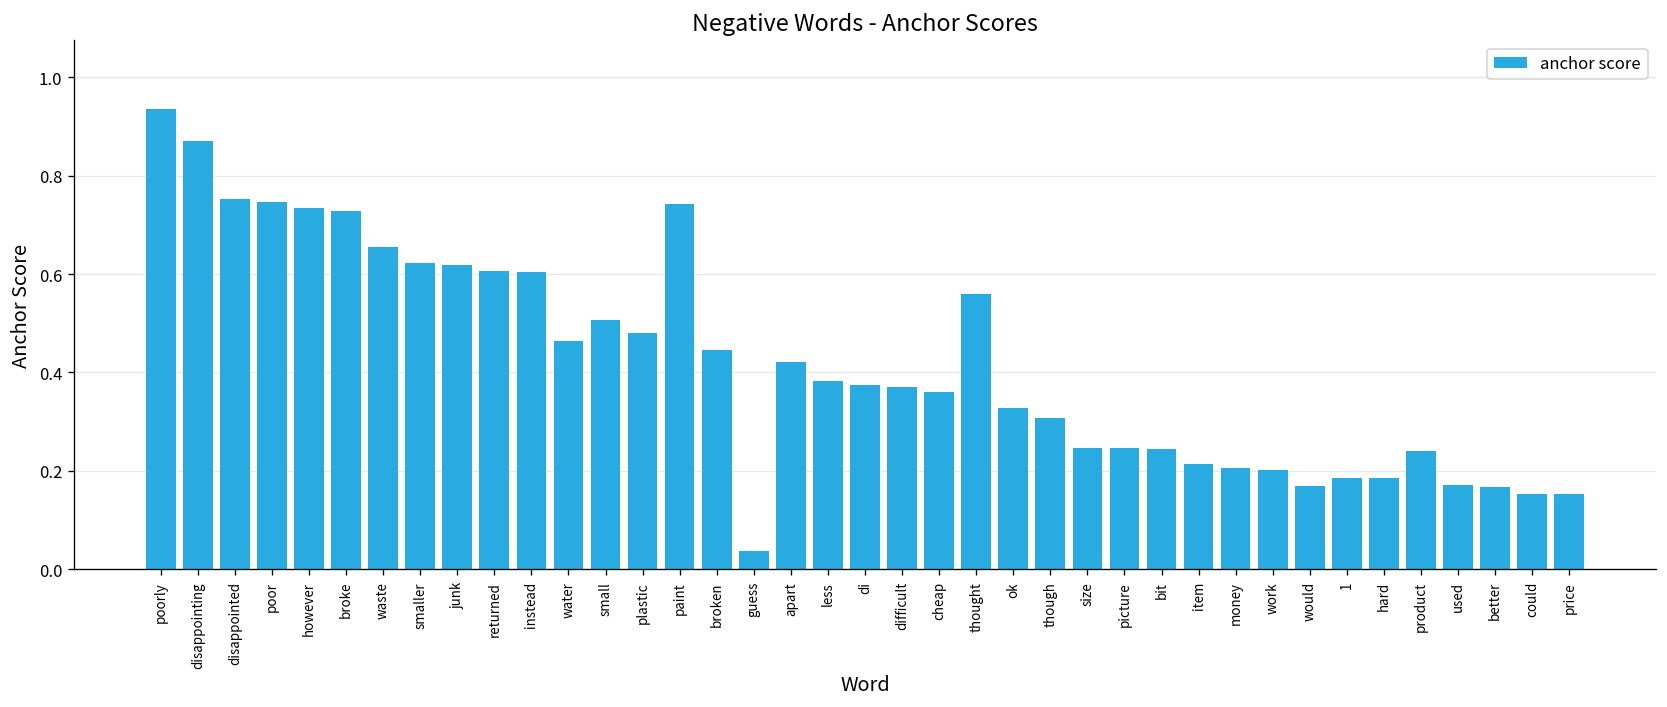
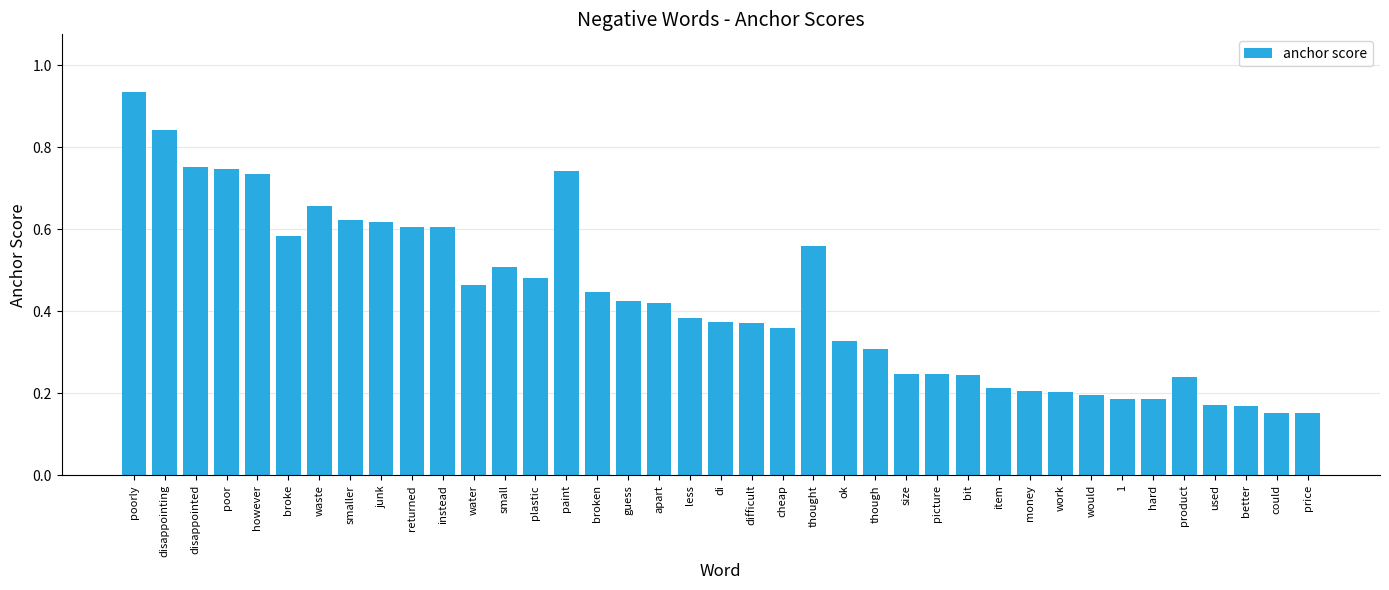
disappointing: 0.87 -> 0.84
broke: 0.73 -> 0.58
guess: 0.04 -> 0.43
would: 0.17 -> 0.20
